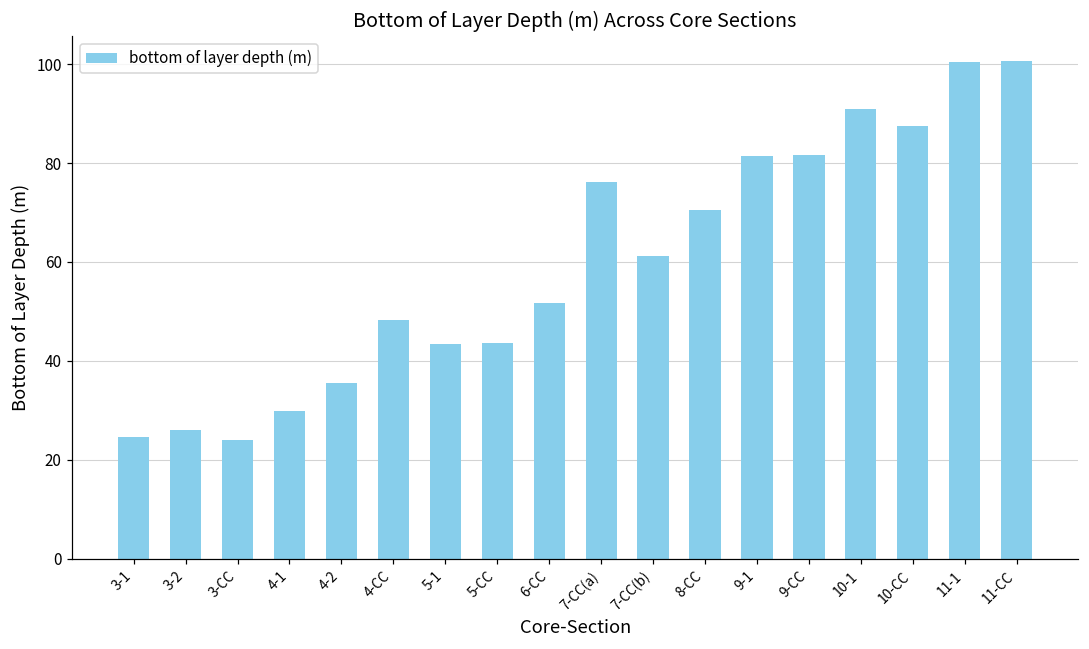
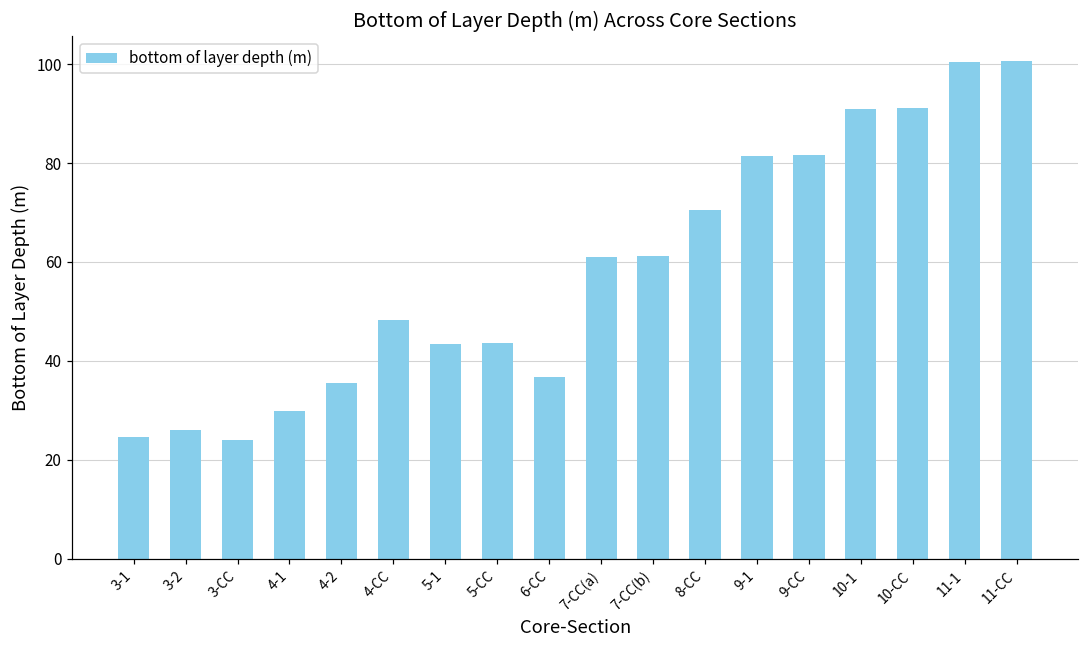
6-CC: 52 -> 37
7-CC(a): 76 -> 61
10-CC: 88 -> 91
